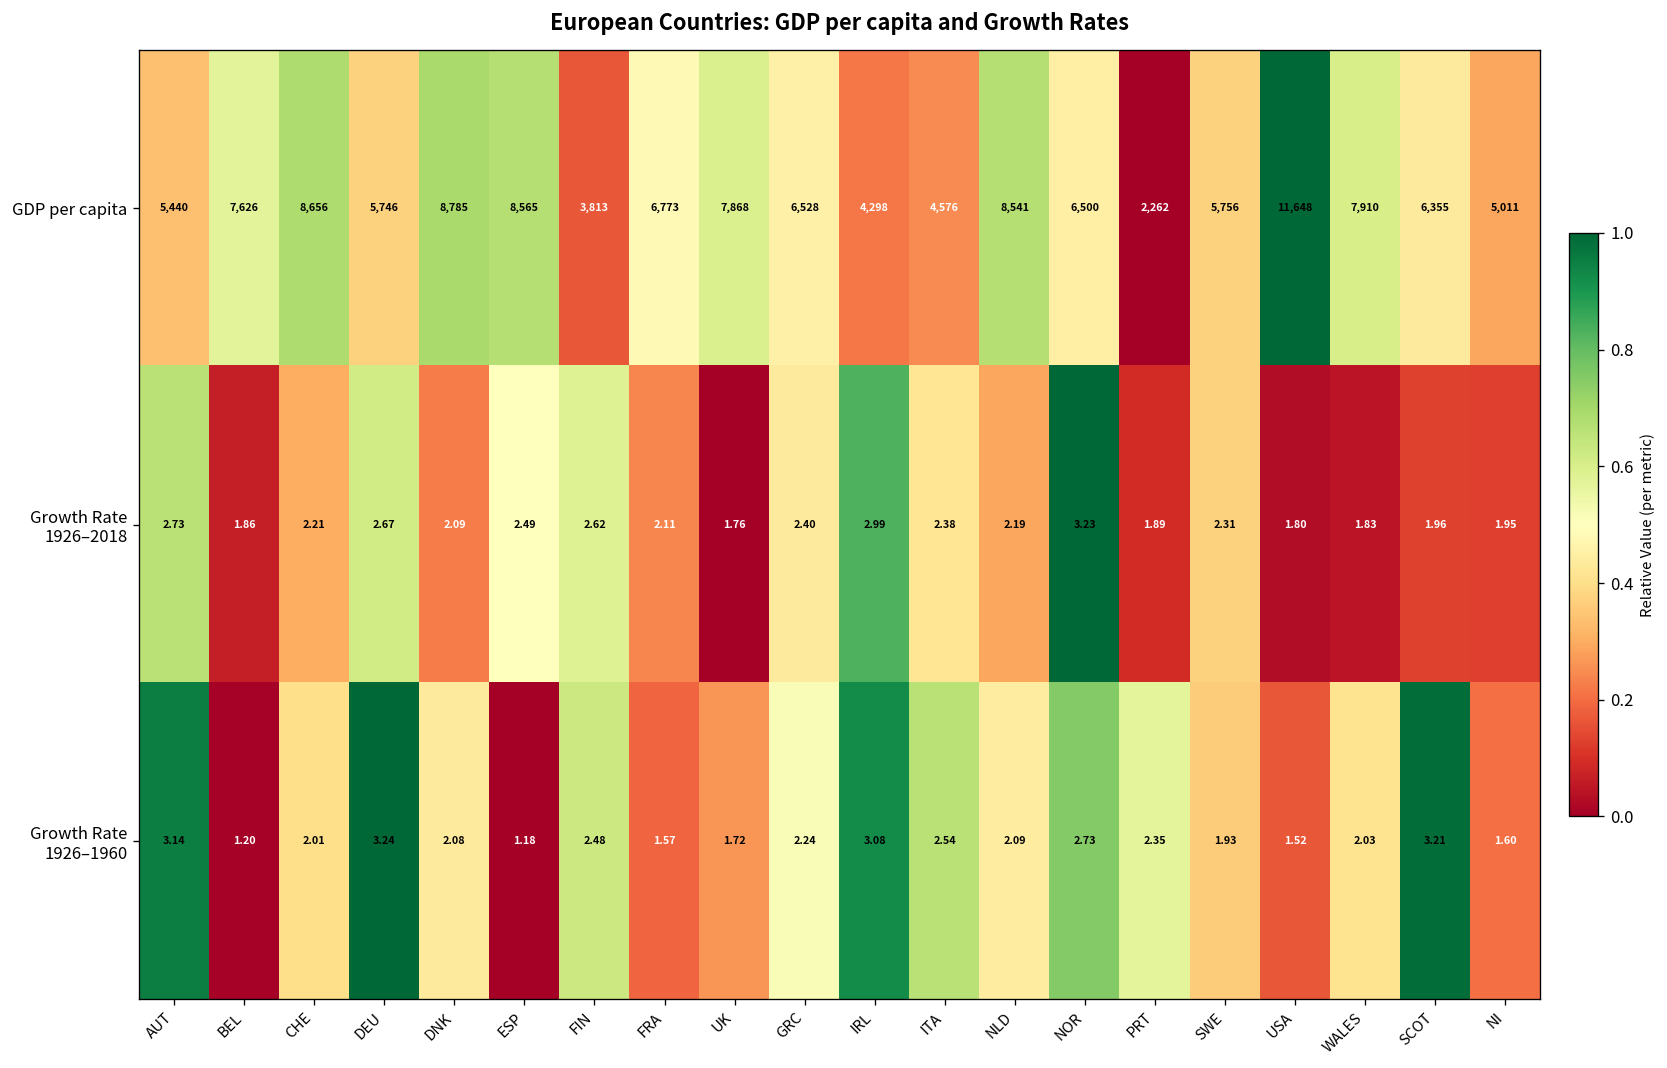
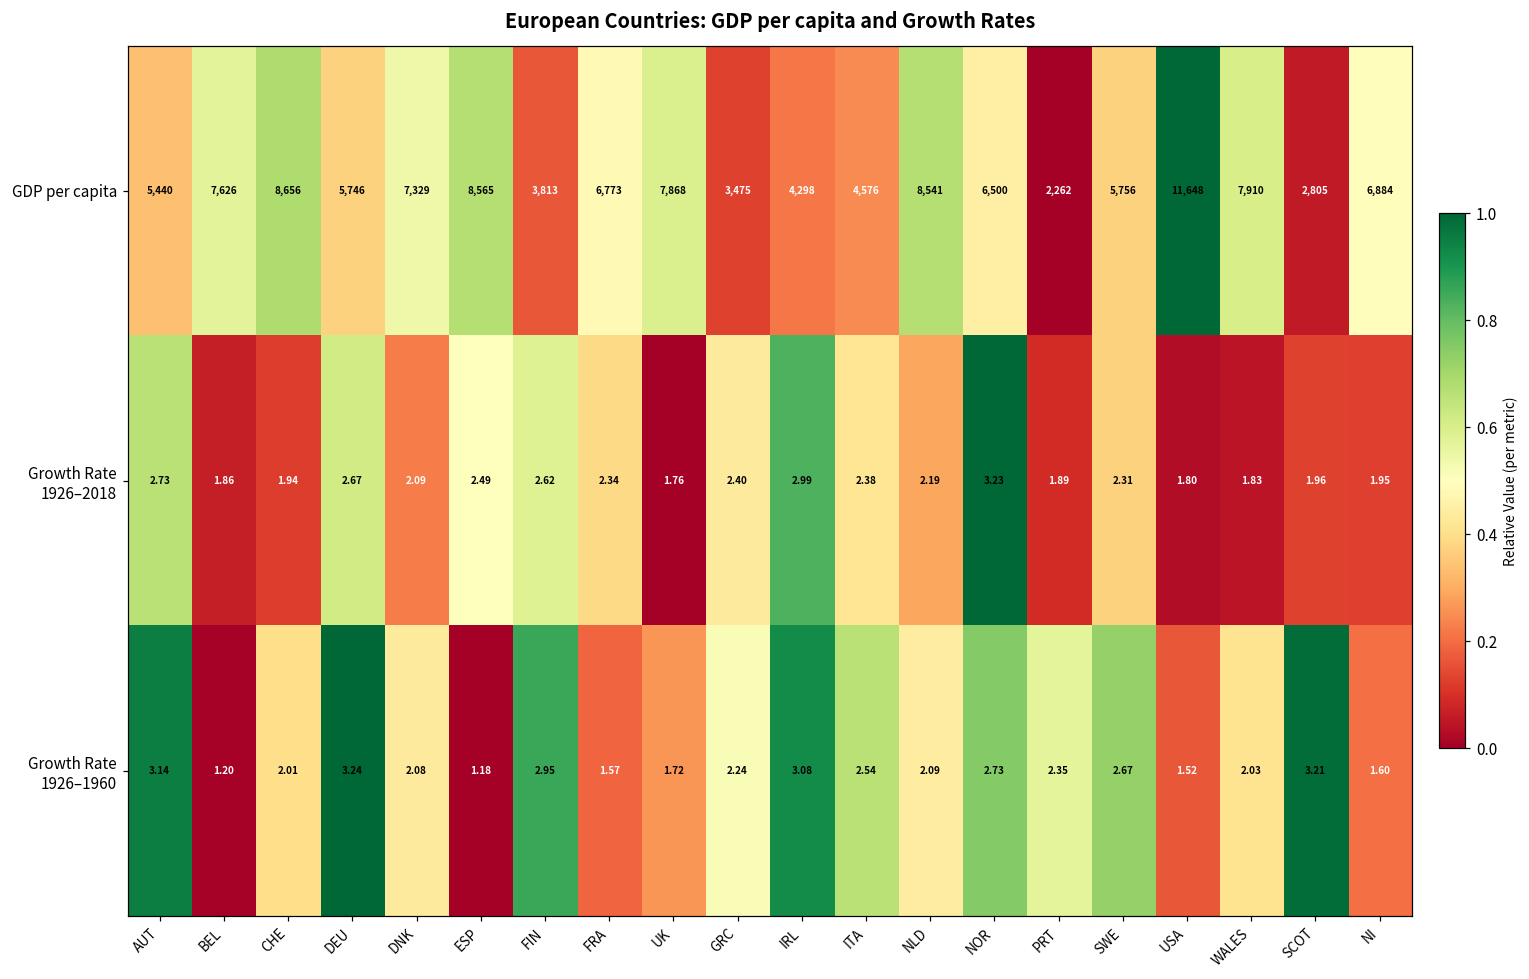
GDP per capita, DNK: 8,785 -> 7,329
GDP per capita, GRC: 6,528 -> 3,475
GDP per capita, SCOT: 6,355 -> 2,805
GDP per capita, NI: 5,011 -> 6,884
Growth Rate 1926–2018, CHE: 2.21 -> 1.94
Growth Rate 1926–2018, FRA: 2.11 -> 2.34
Growth Rate 1926–1960, FIN: 2.48 -> 2.95
Growth Rate 1926–1960, SWE: 1.93 -> 2.67
